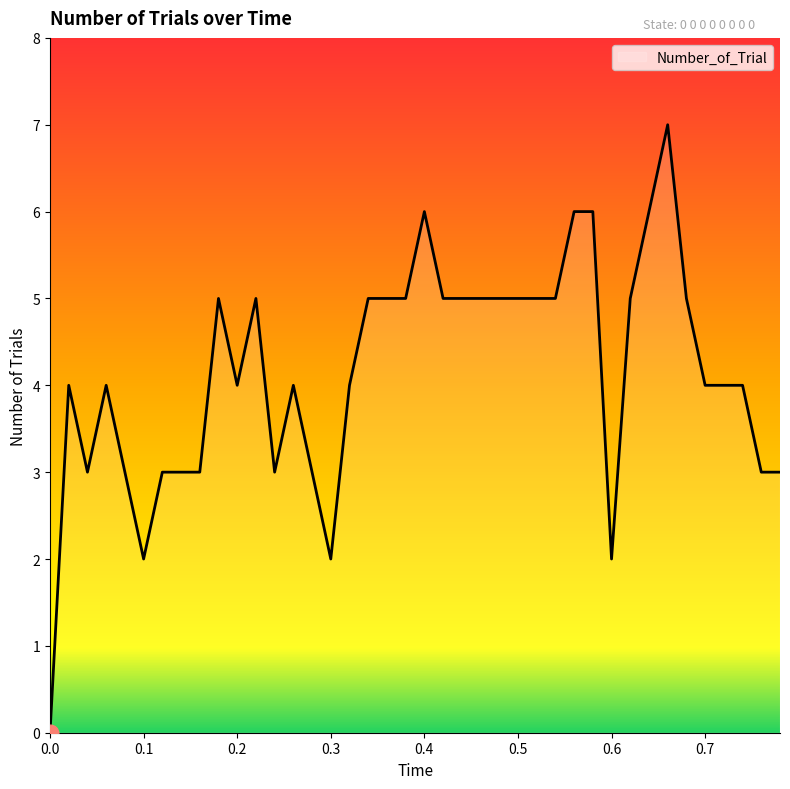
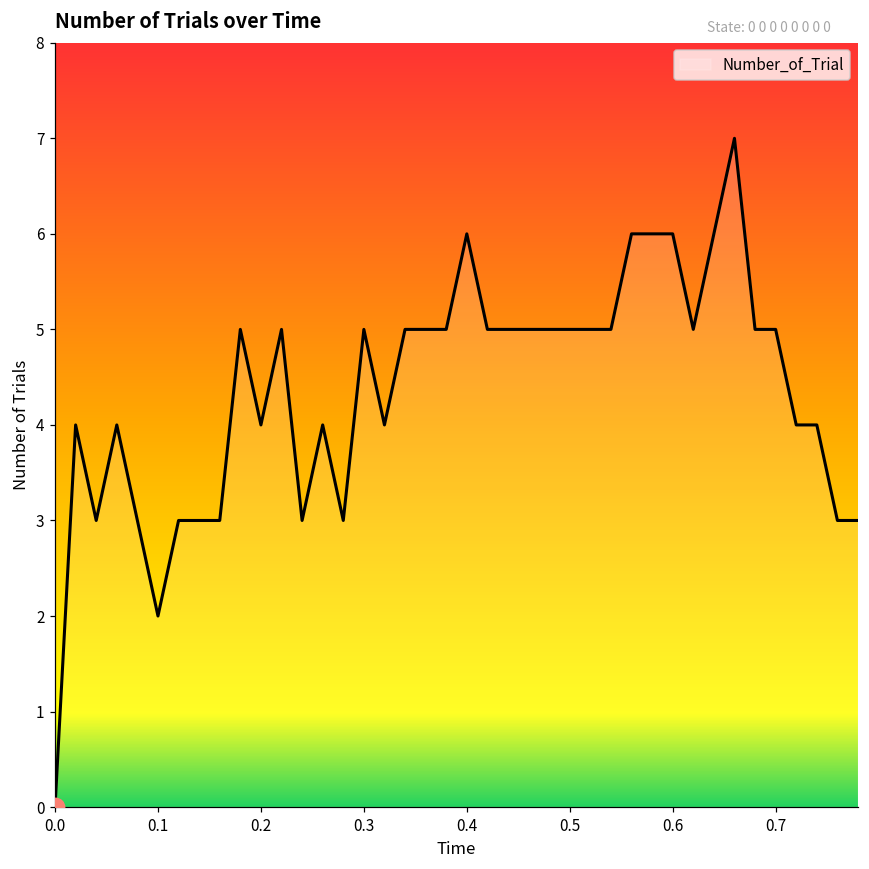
Number_of_Trial, 0.3: 2 -> 5
Number_of_Trial, 0.6: 2 -> 6
Number_of_Trial, 0.7: 4 -> 5
